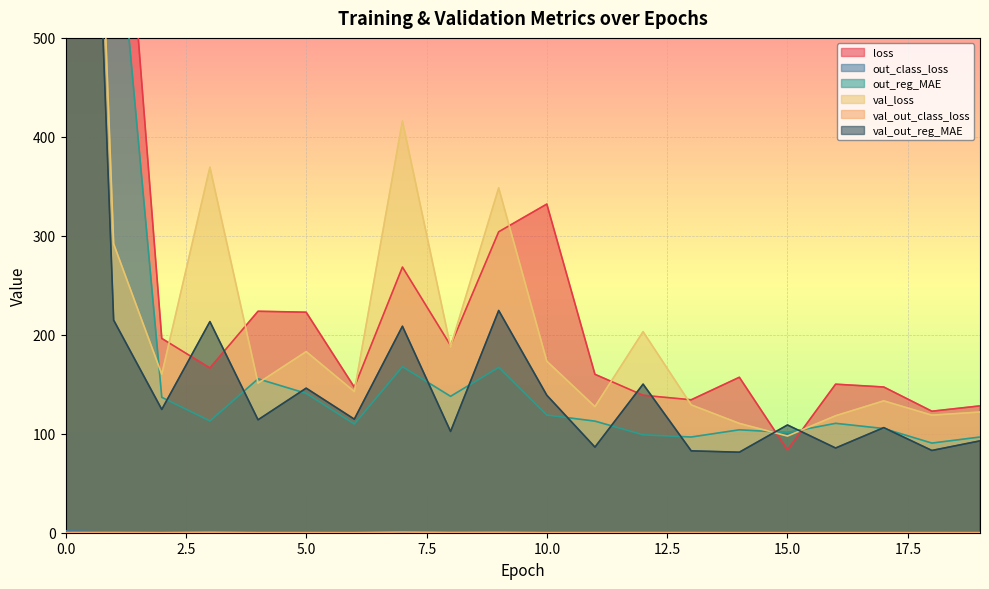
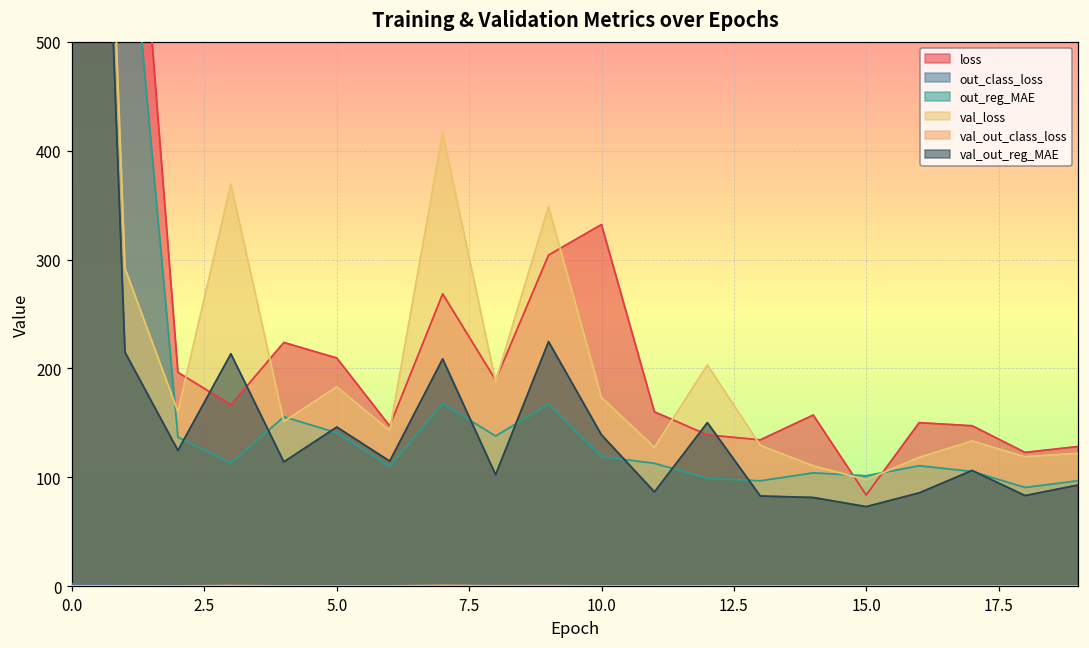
loss, 5.0: 220 -> 210
val_out_reg_MAE, 15.0: 110 -> 70
